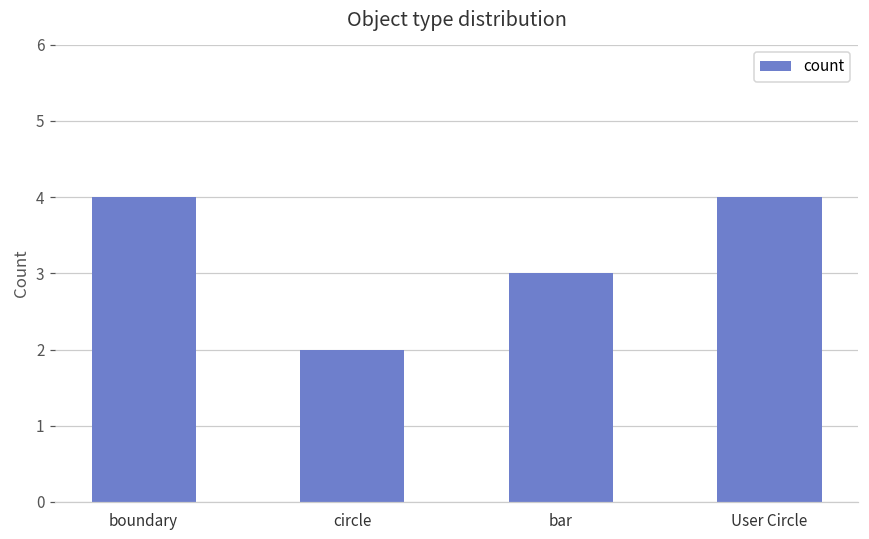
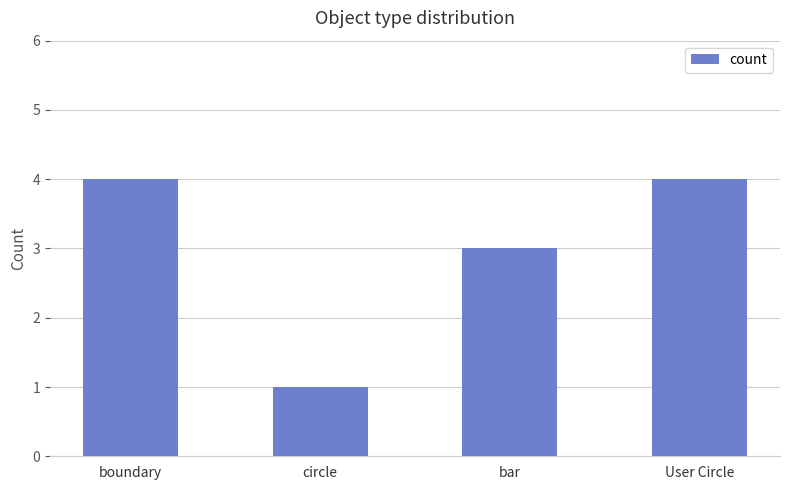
circle: 2 -> 1
